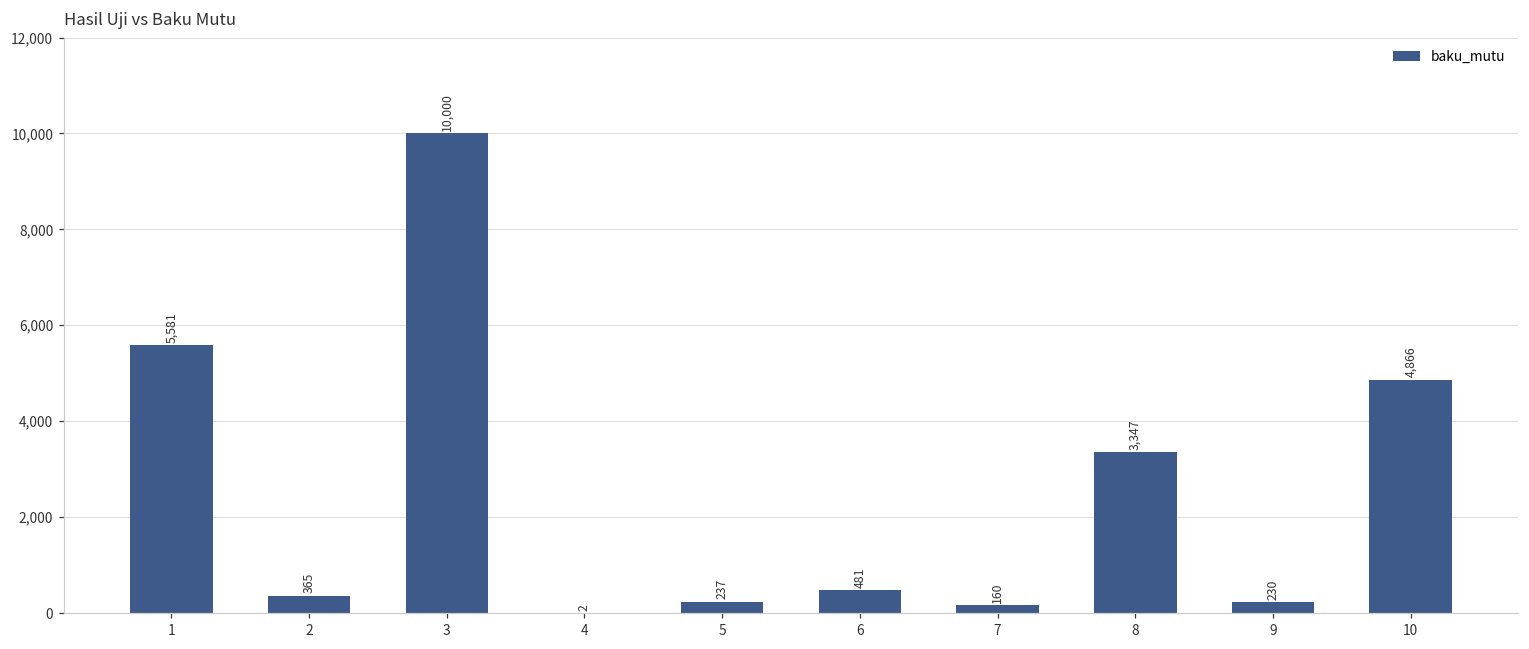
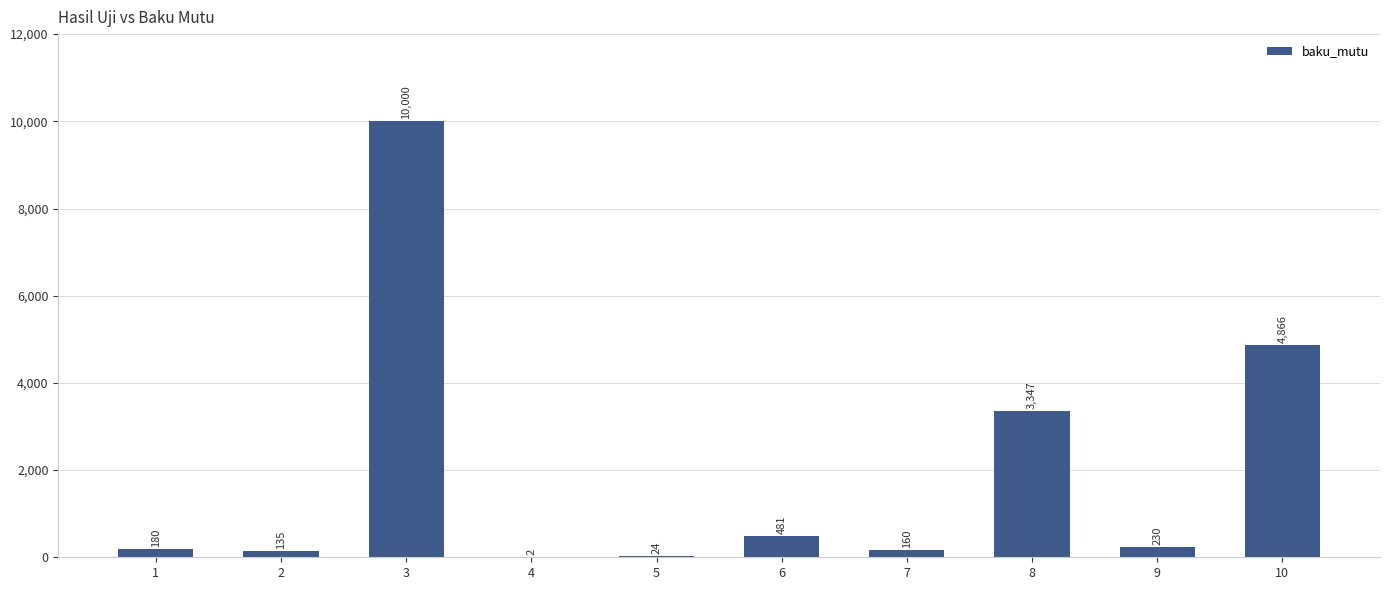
1: 5,581 -> 180
2: 365 -> 135
5: 237 -> 24
